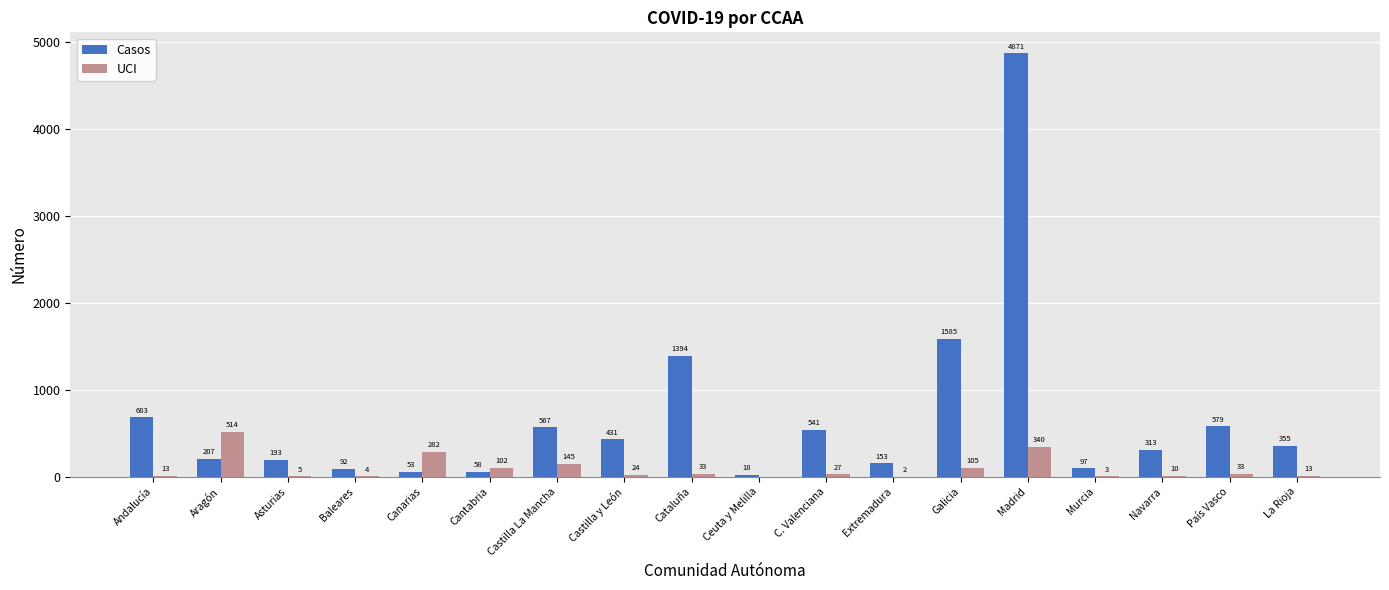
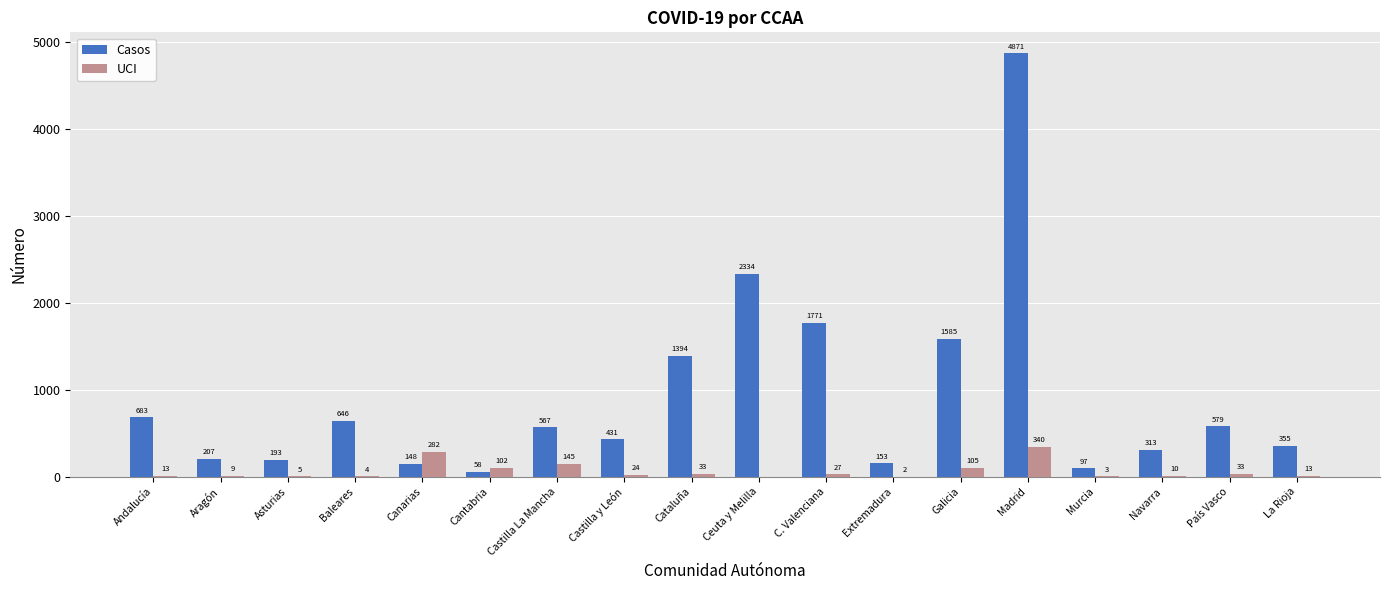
UCI, Aragón: 514 -> 9
Casos, Baleares: 92 -> 646
Casos, Canarias: 53 -> 148
Casos, Ceuta y Melilla: 18 -> 2334
Casos, C. Valenciana: 541 -> 1771
